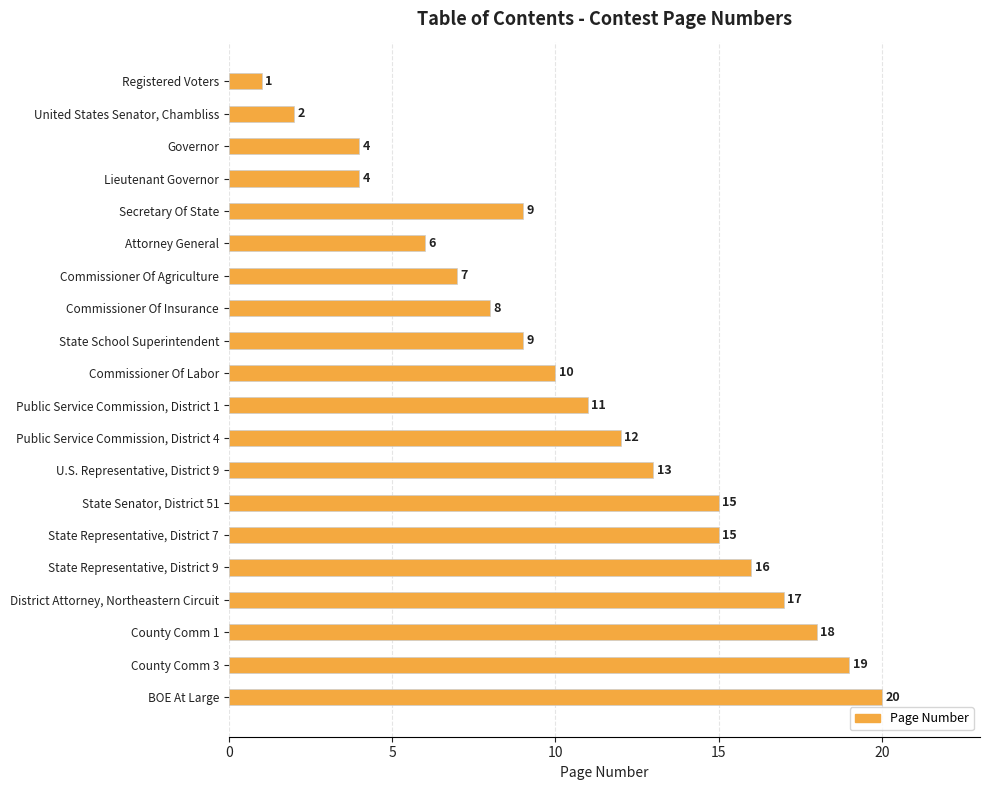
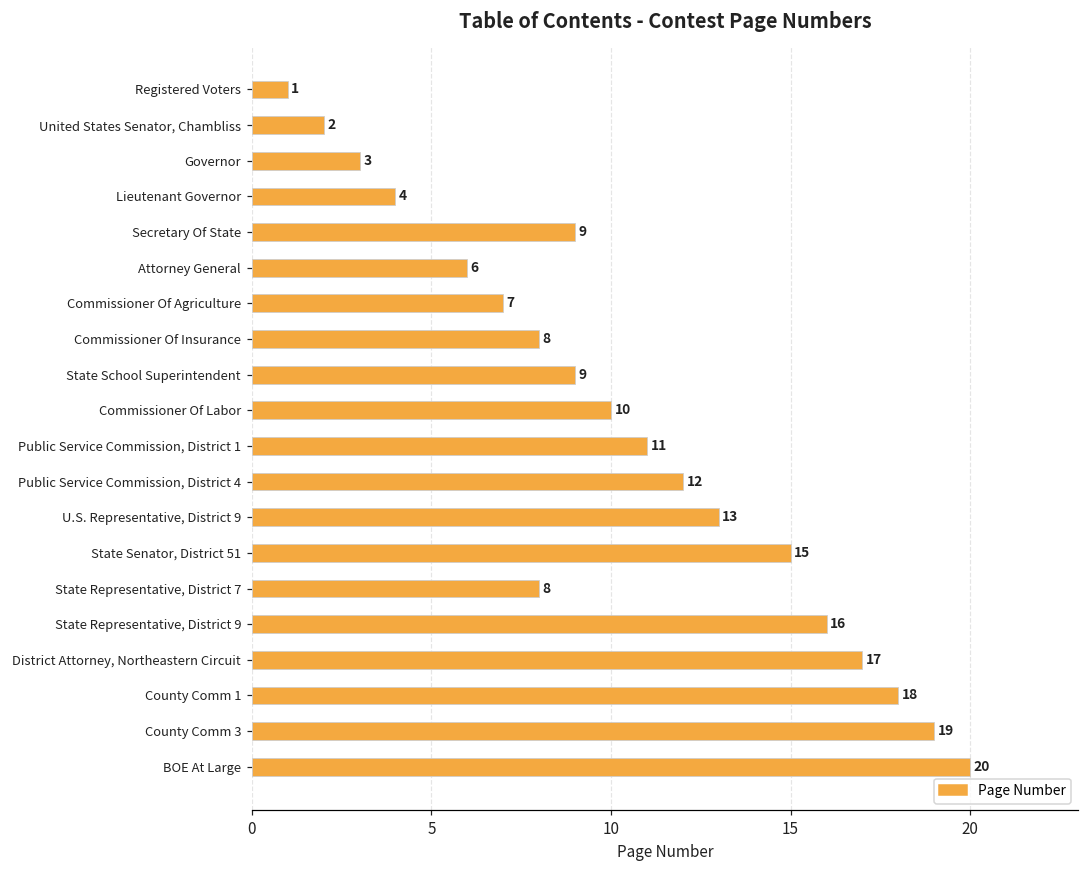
Governor: 4 -> 3
State Representative, District 7: 15 -> 8
